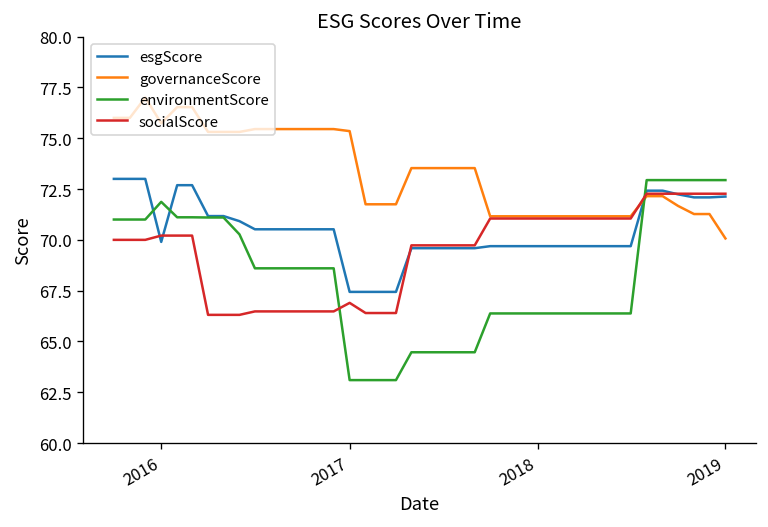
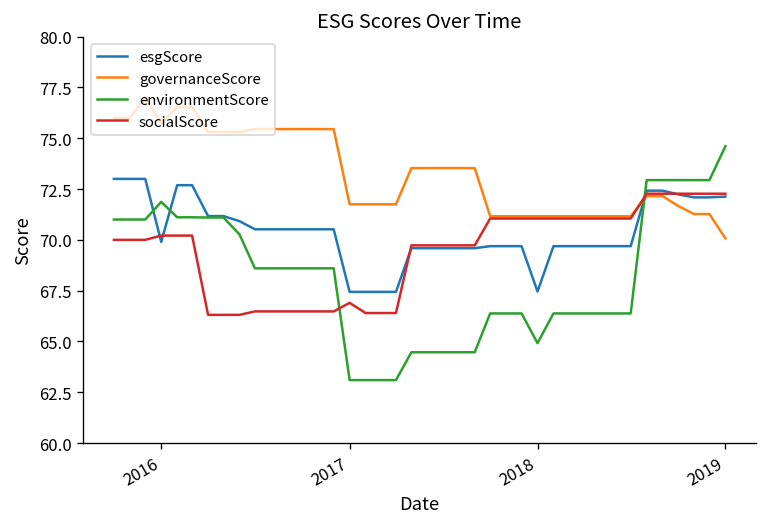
governanceScore, 2017: 75.4 -> 71.8
esgScore, 2018: 69.7 -> 67.5
environmentScore, 2018: 66.4 -> 64.9
environmentScore, 2019: 72.9 -> 74.6
